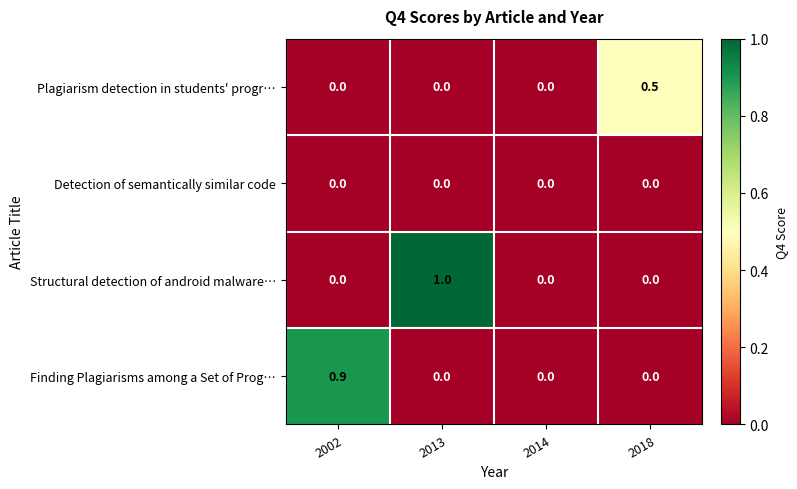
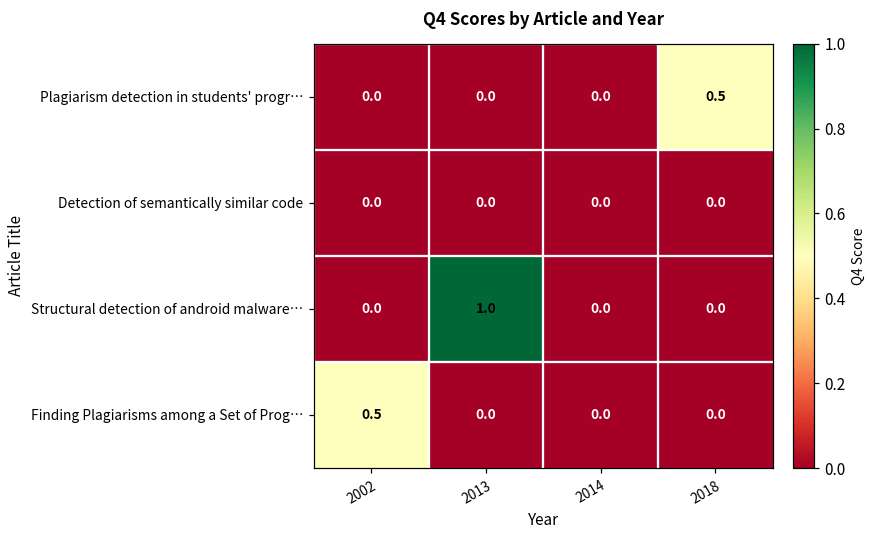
Finding Plagiarisms among a Set of Prog…, 2002: 0.9 -> 0.5
